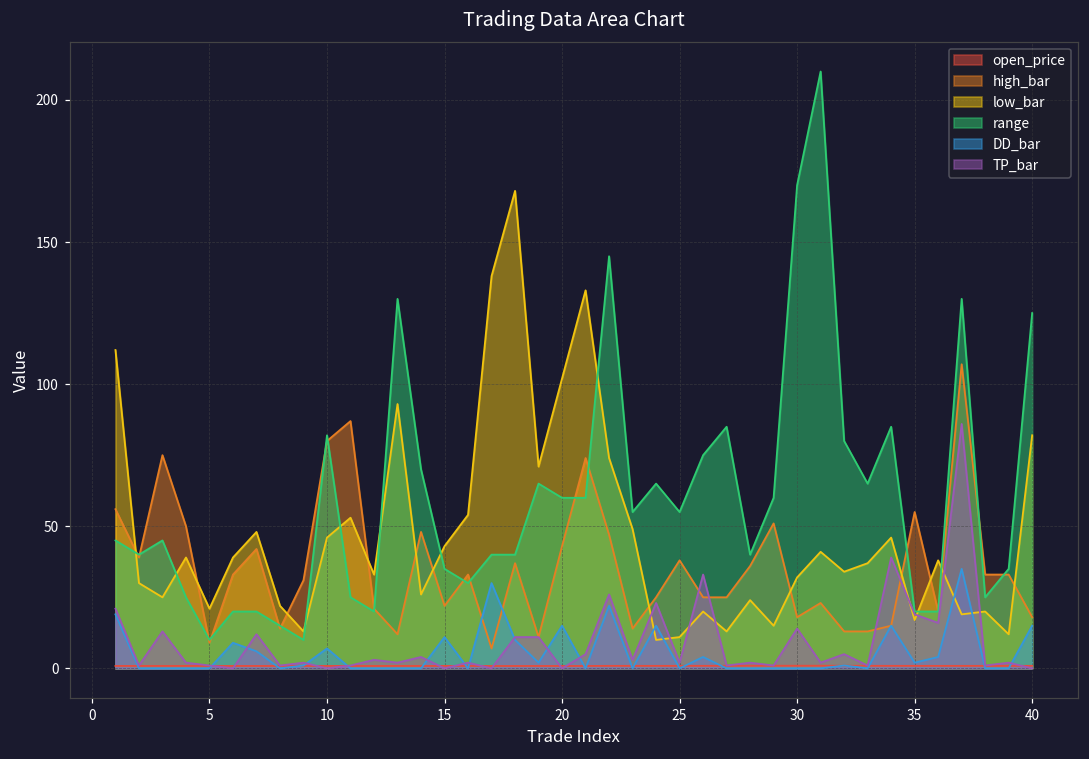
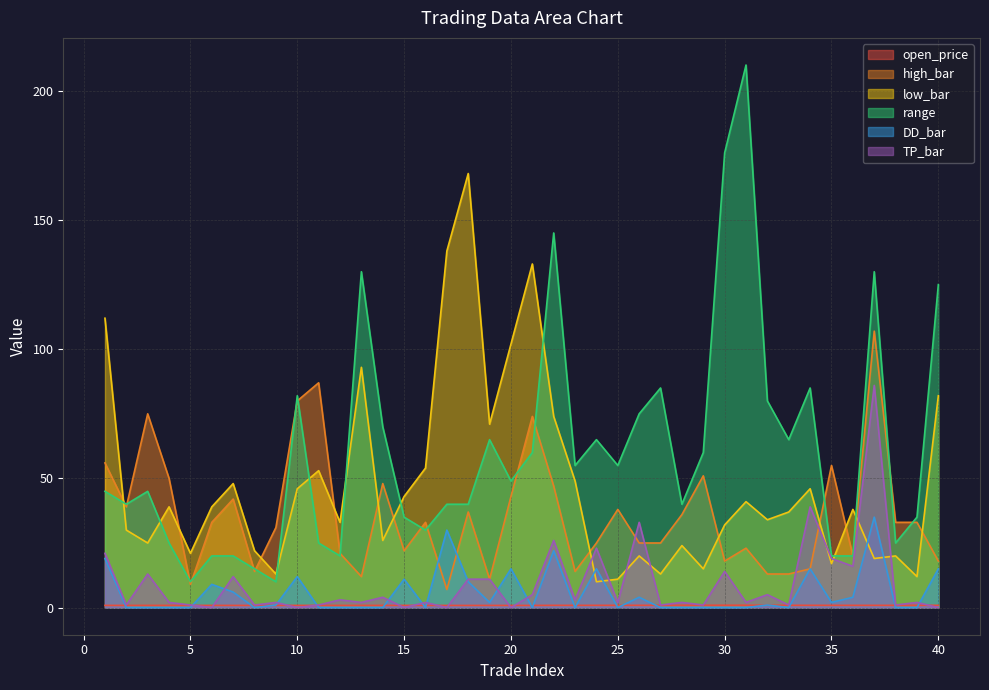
DD_bar, 10: 7 -> 12
range, 20: 60 -> 49
range, 30: 170 -> 176
